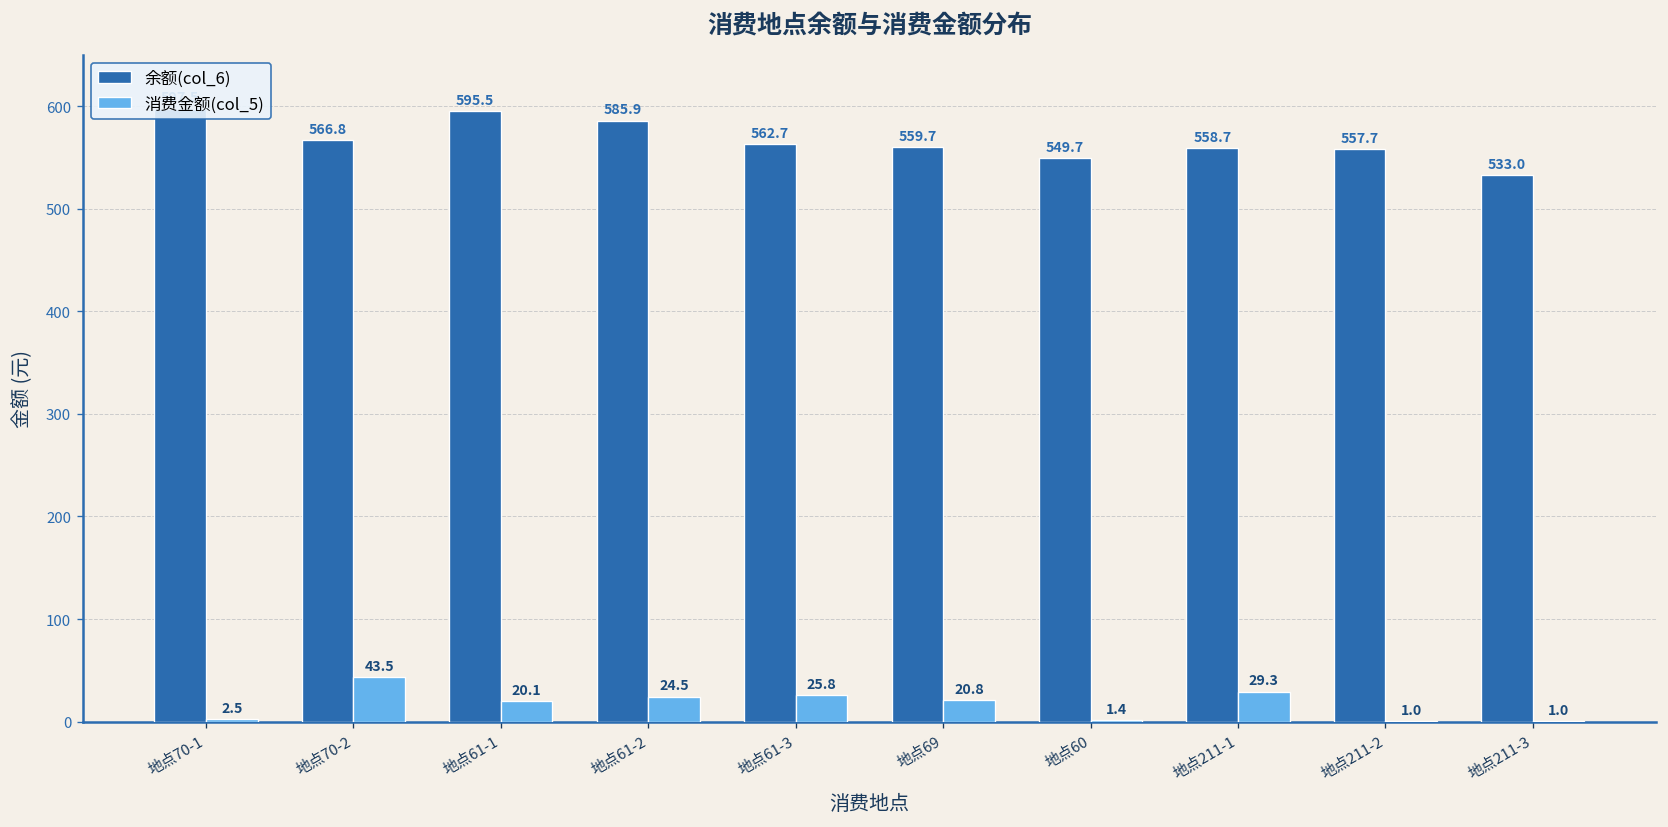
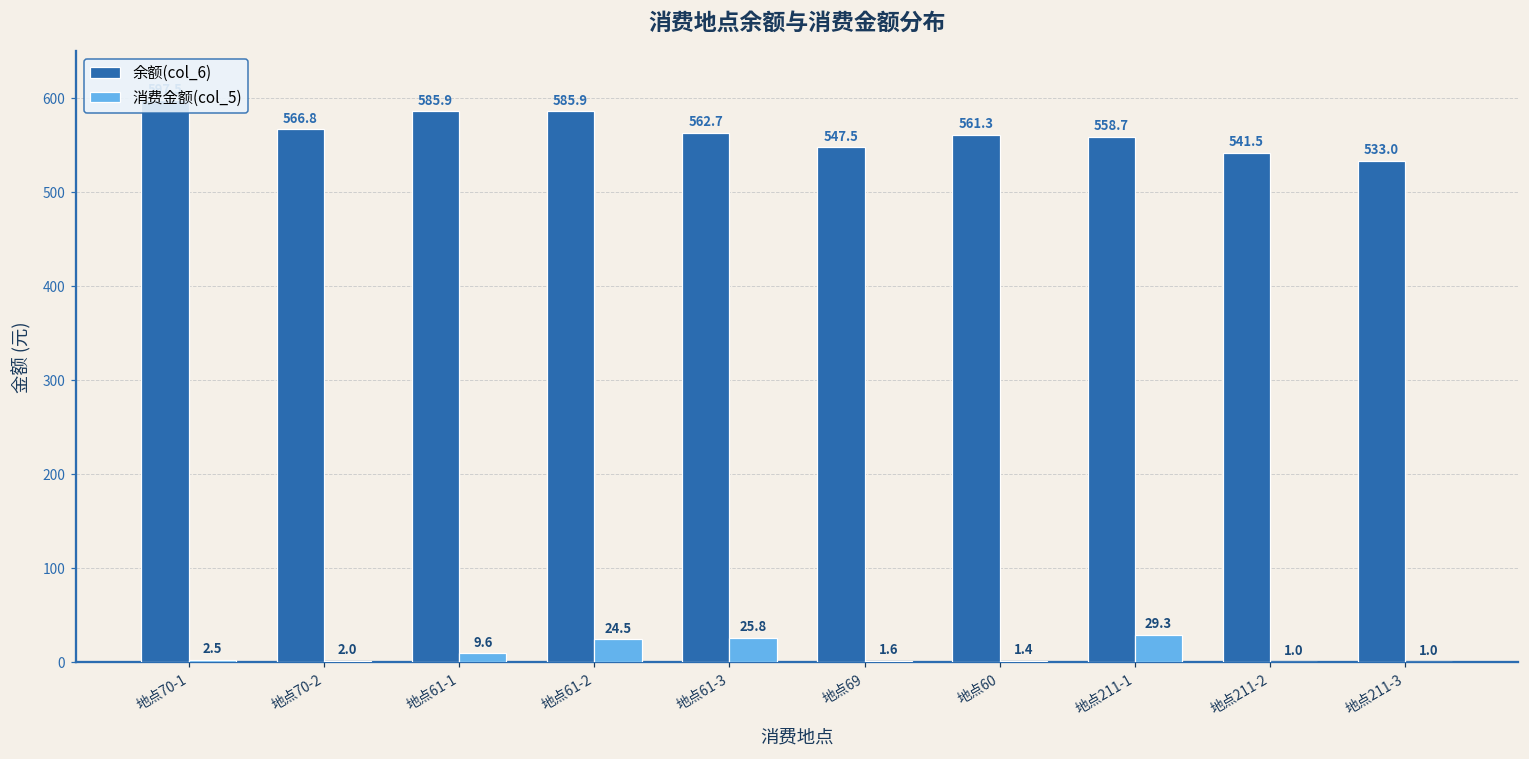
消费金额(col_5), 地点70-2: 43.5 -> 2.0
余额(col_6), 地点61-1: 595.5 -> 585.9
消费金额(col_5), 地点61-1: 20.1 -> 9.6
余额(col_6), 地点69: 559.7 -> 547.5
消费金额(col_5), 地点69: 20.8 -> 1.6
余额(col_6), 地点60: 549.7 -> 561.3
余额(col_6), 地点211-2: 557.7 -> 541.5
